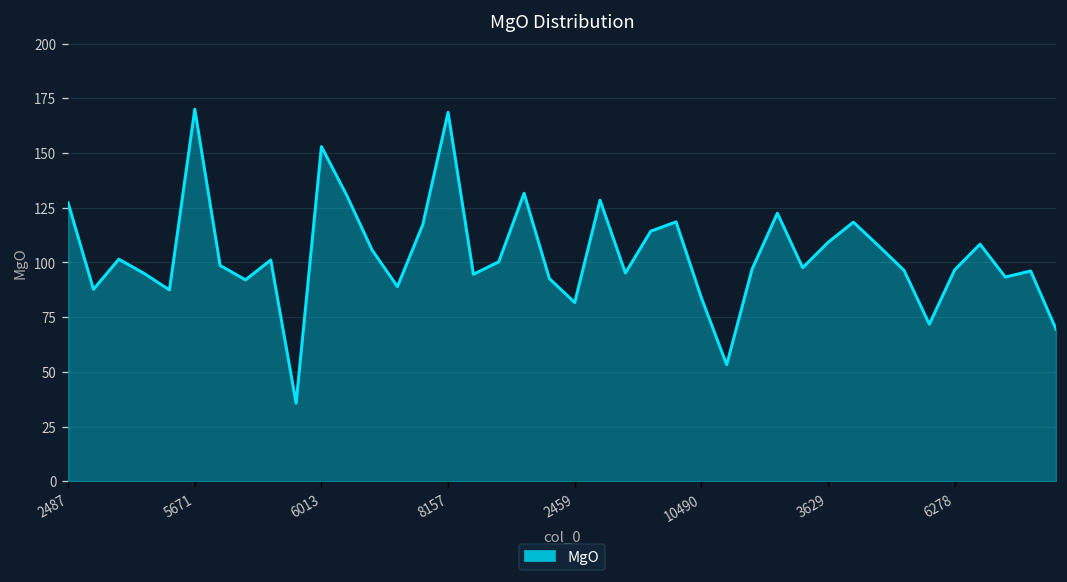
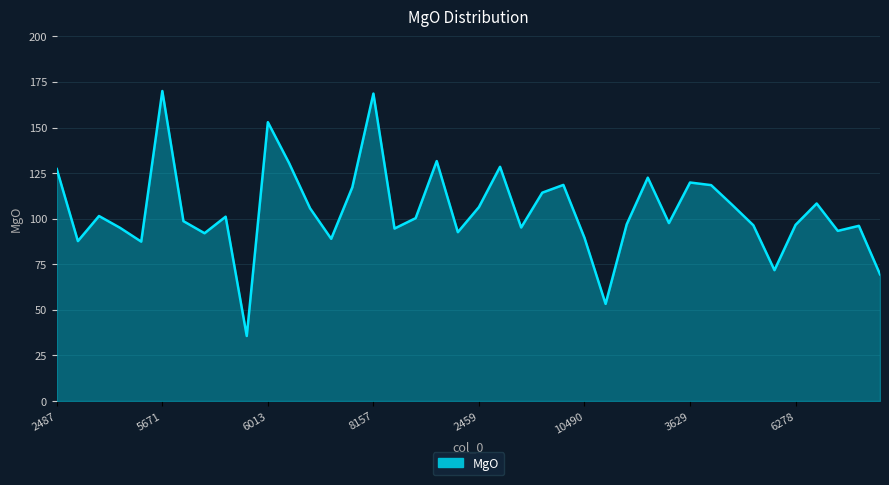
2459: 82 -> 106
10490: 84 -> 90
3629: 109 -> 120
